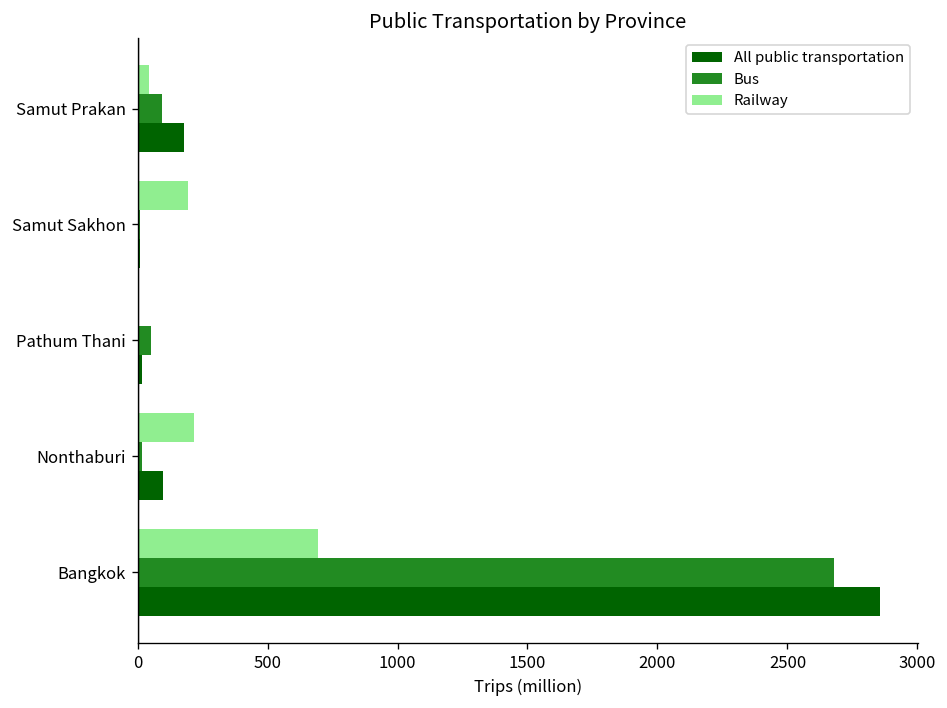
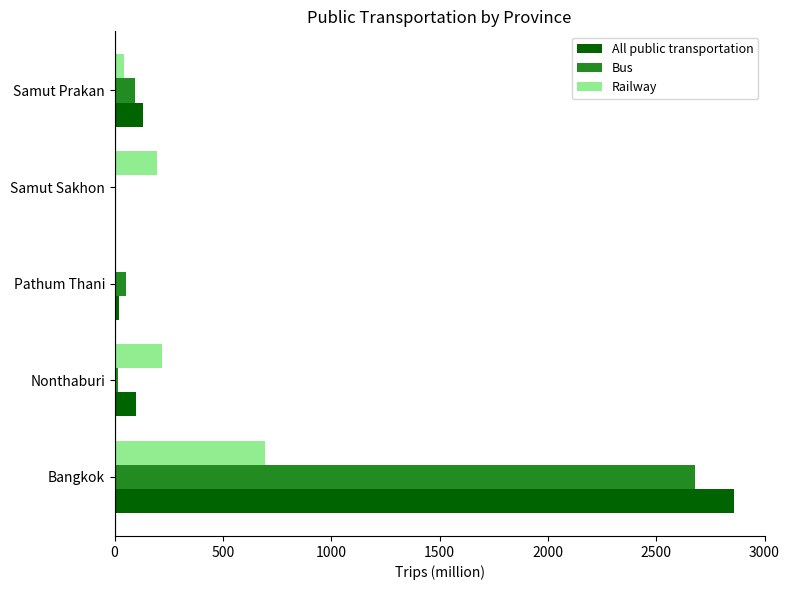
All public transportation, Samut Prakan: 180 -> 130
